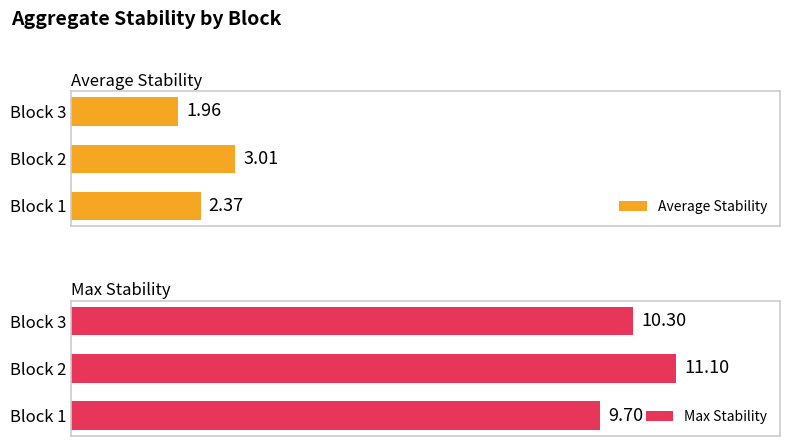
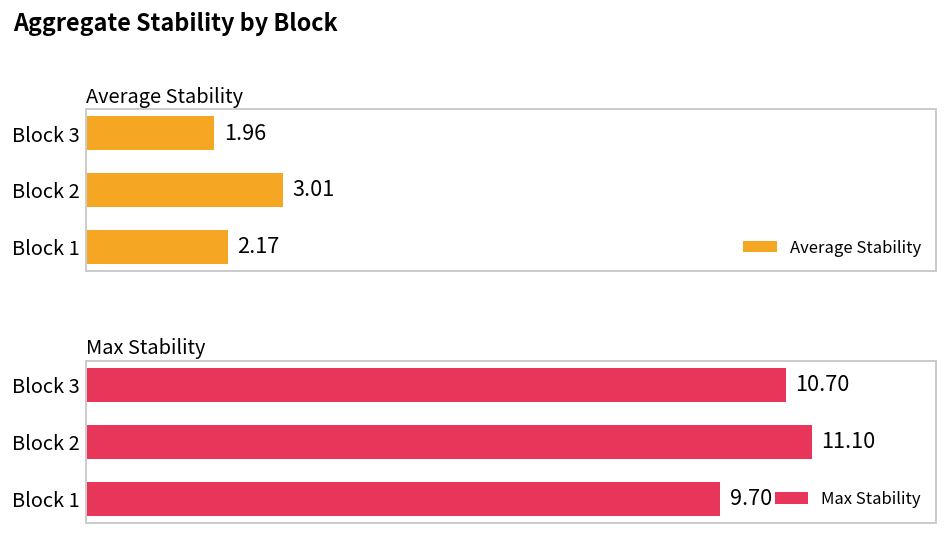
Average Stability, Block 1: 2.37 -> 2.17
Max Stability, Block 3: 10.30 -> 10.70
